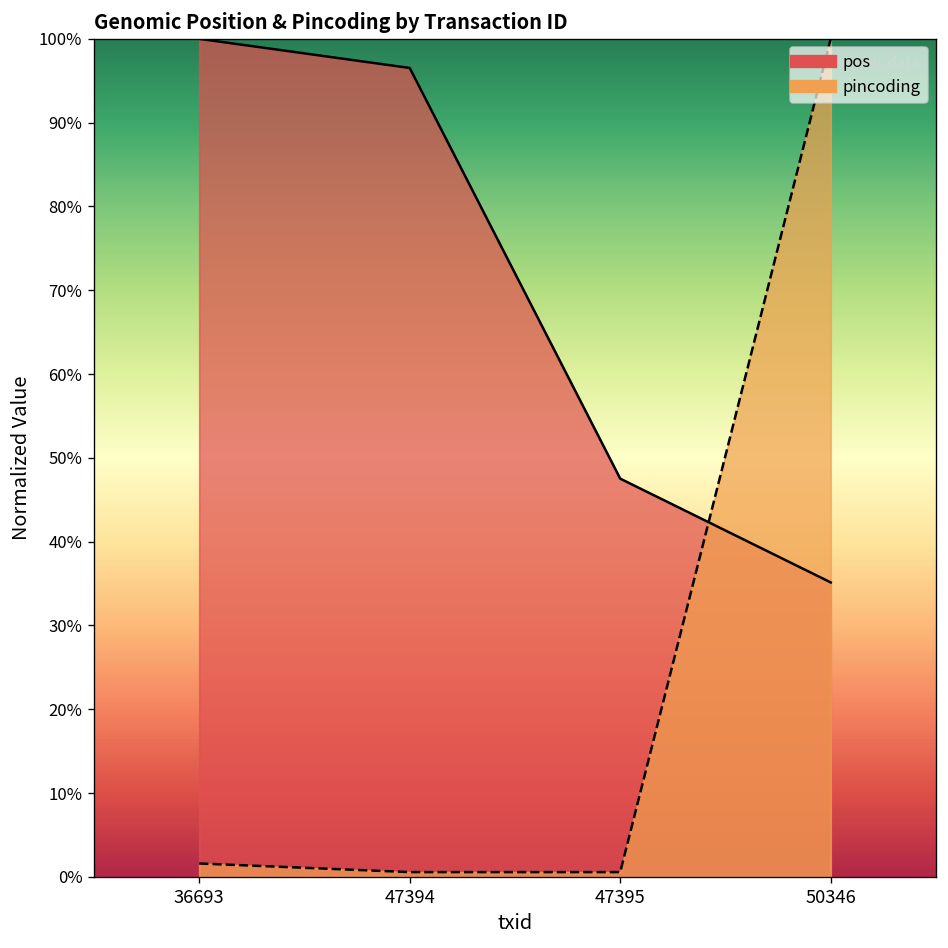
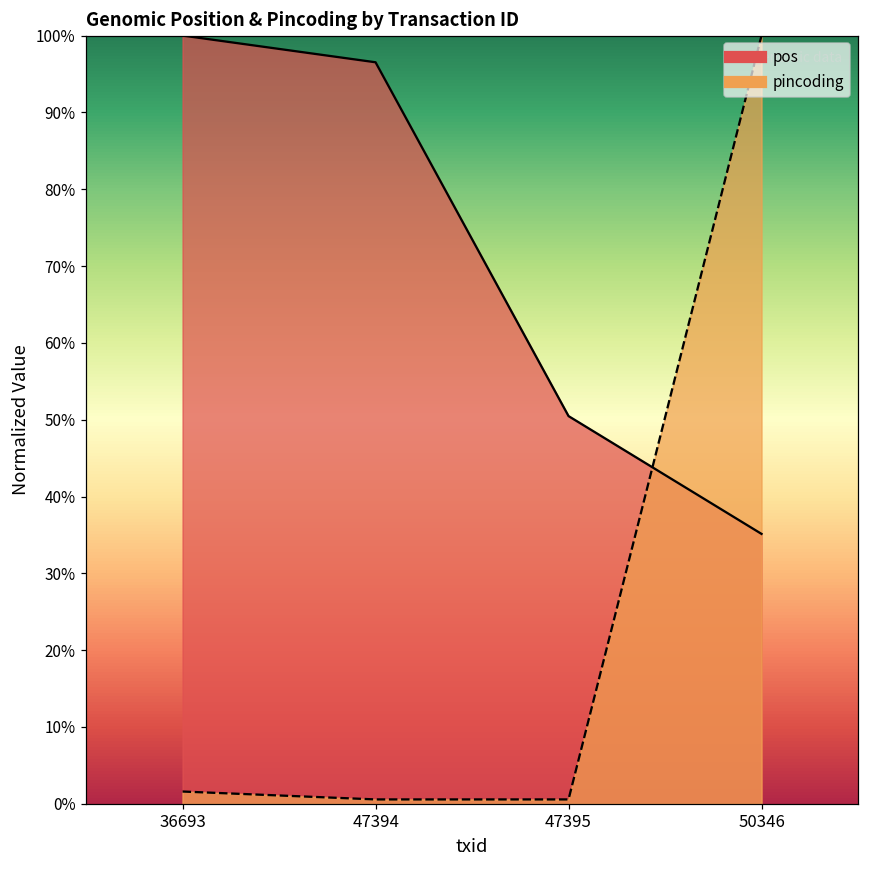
pos, 47395: 48% -> 50%
